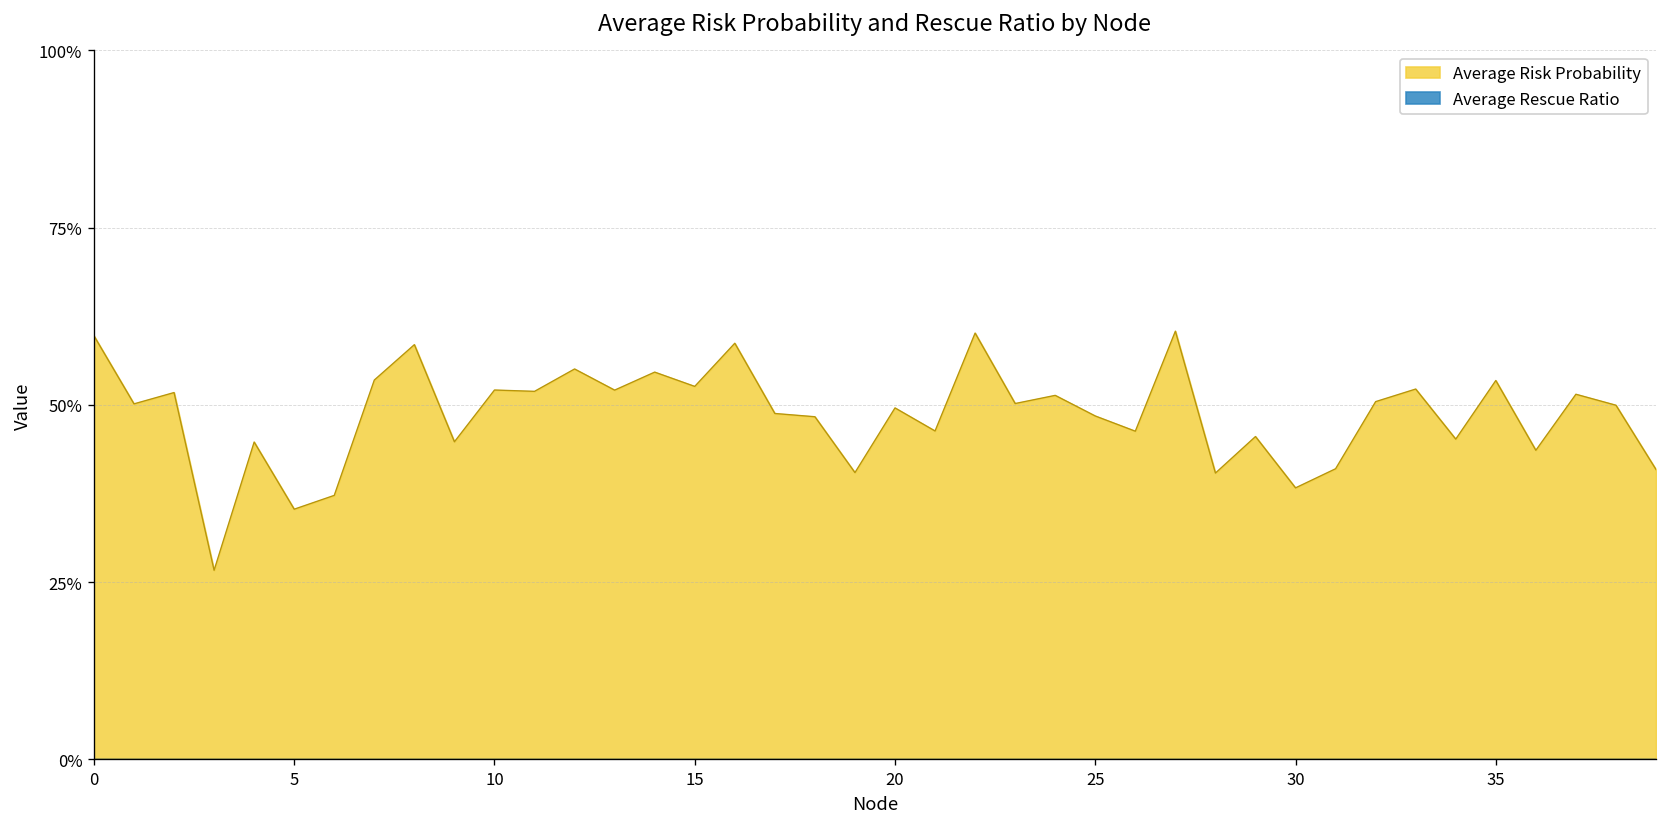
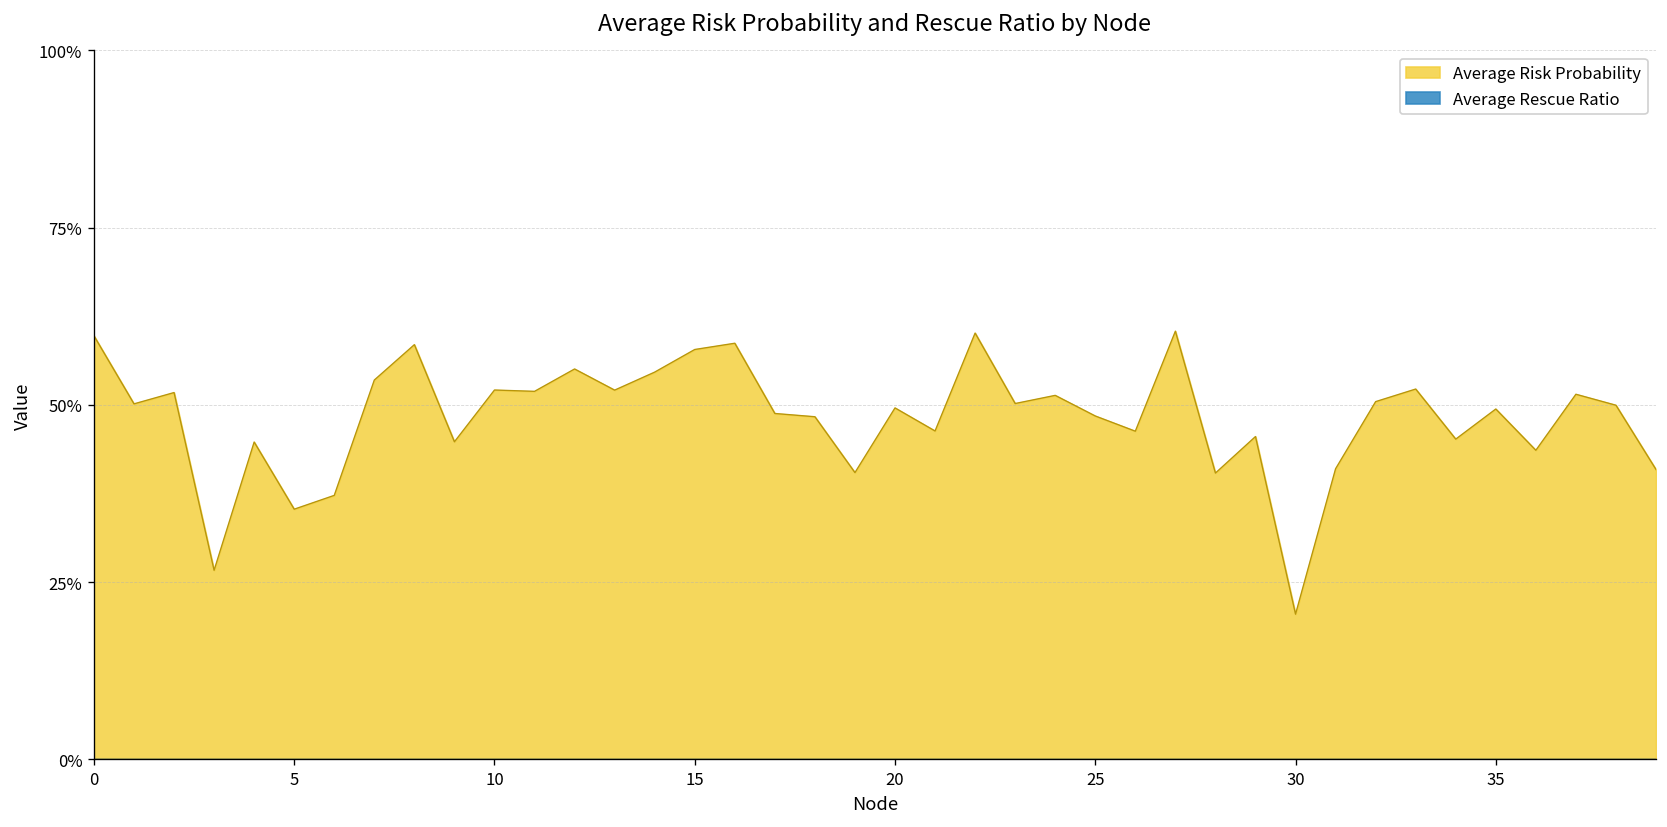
Average Risk Probability, 15: 53% -> 58%
Average Risk Probability, 30: 38% -> 20%
Average Risk Probability, 35: 53% -> 49%
